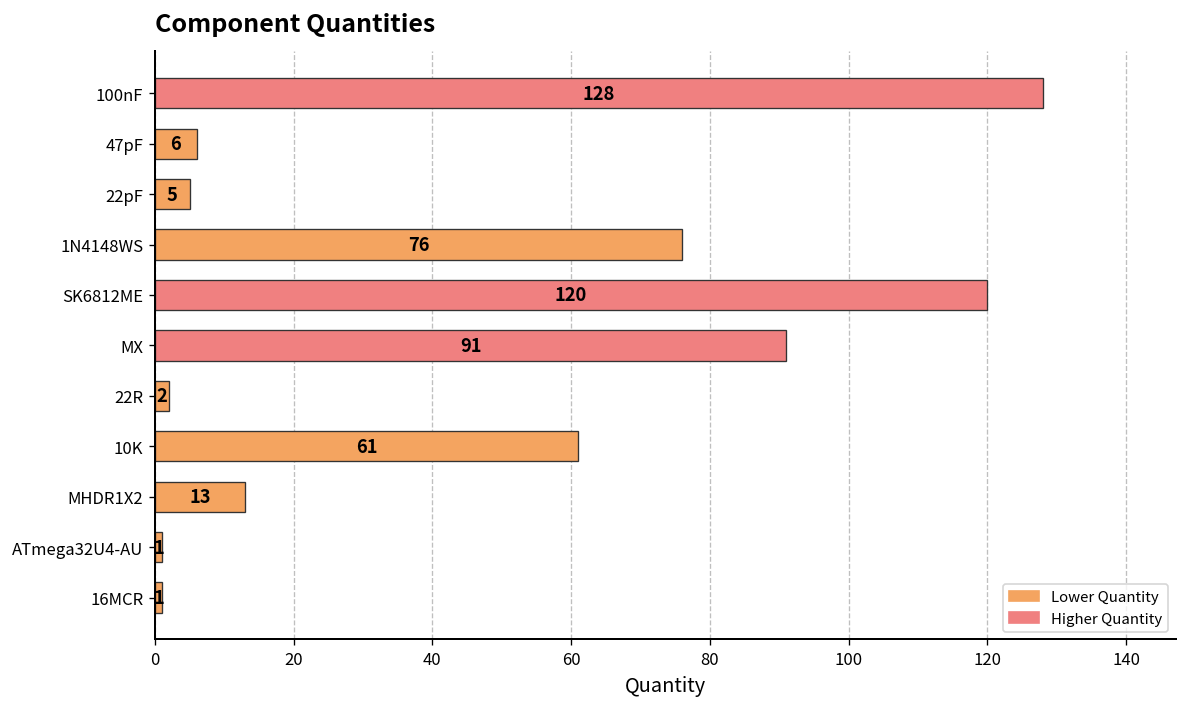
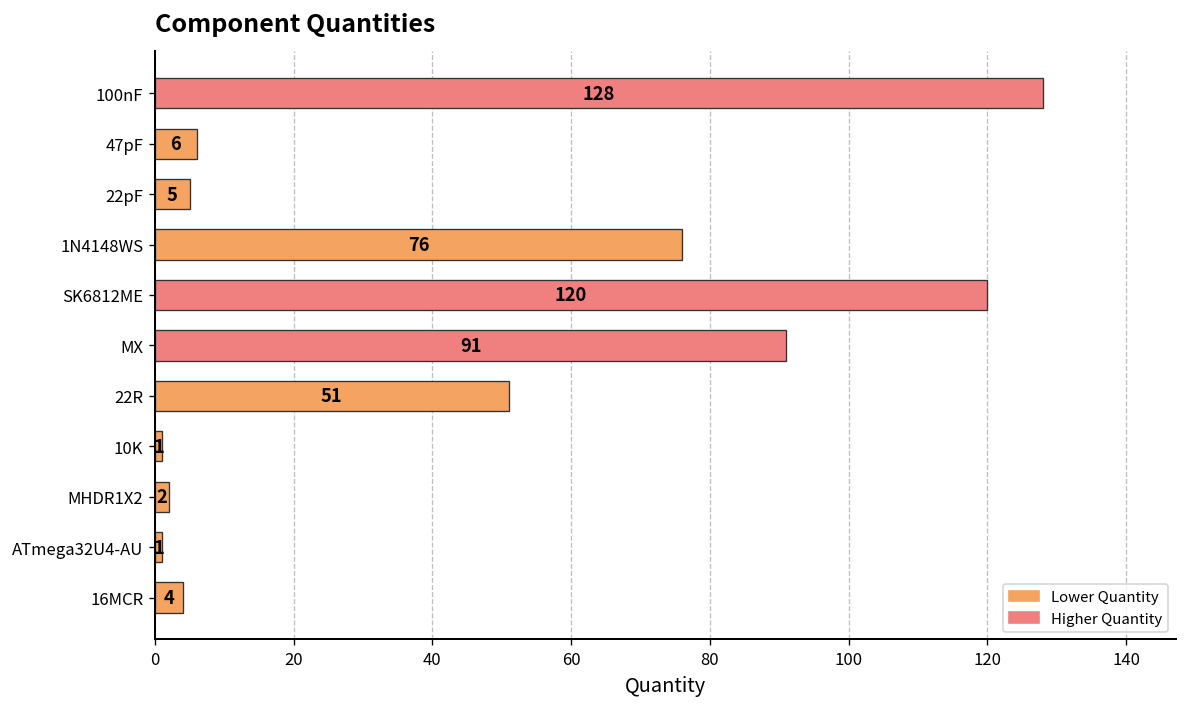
22R: 2 -> 51
10K: 61 -> 1
MHDR1X2: 13 -> 2
16MCR: 1 -> 4
